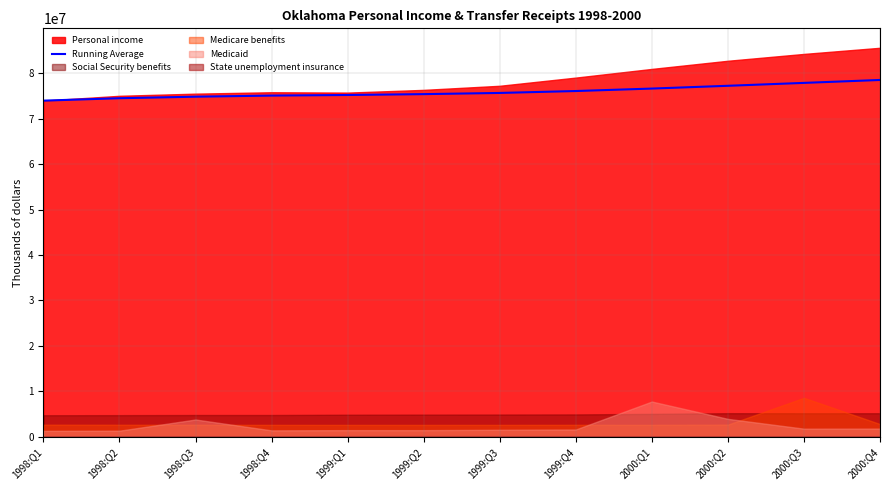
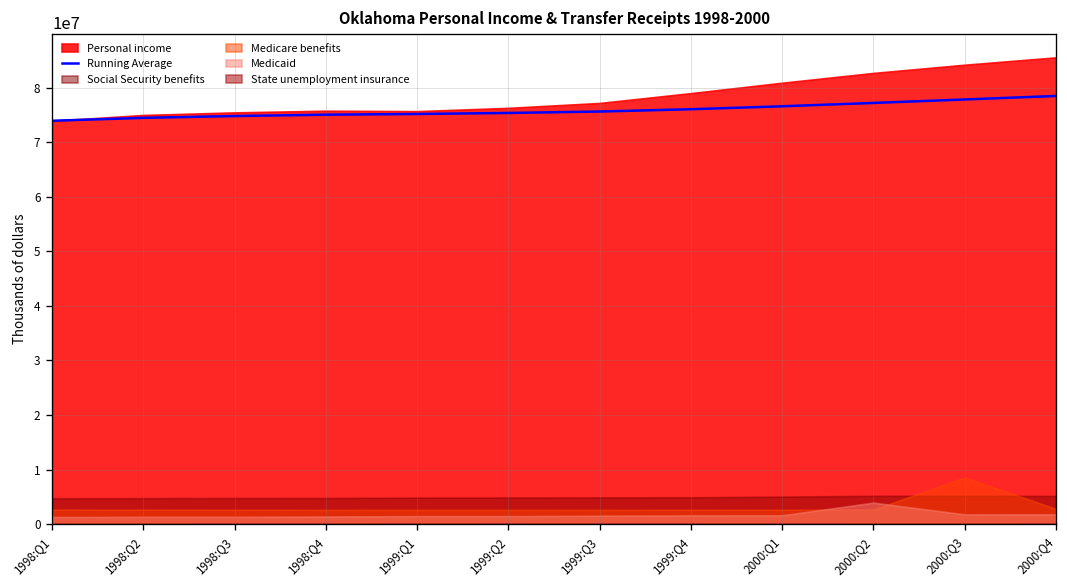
Medicaid, 1998:Q3: 4000000 -> 1000000
Medicaid, 2000:Q1: 8000000 -> 2000000
